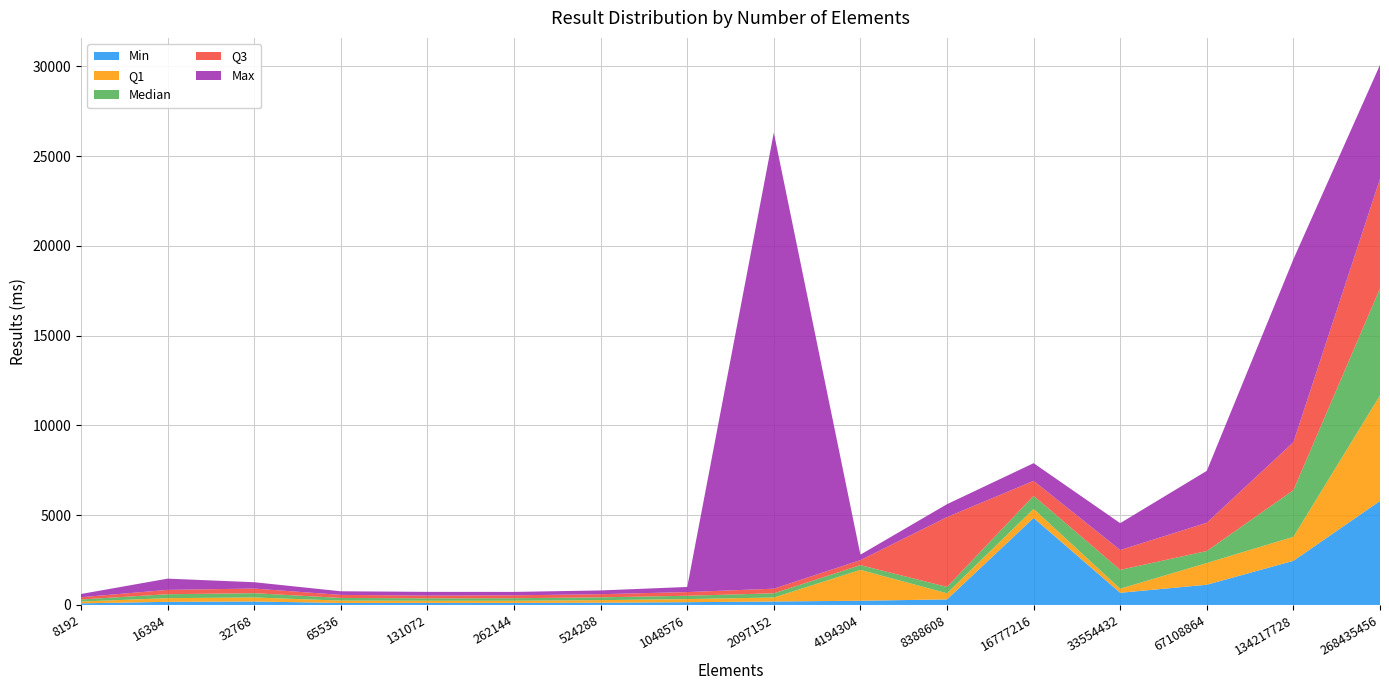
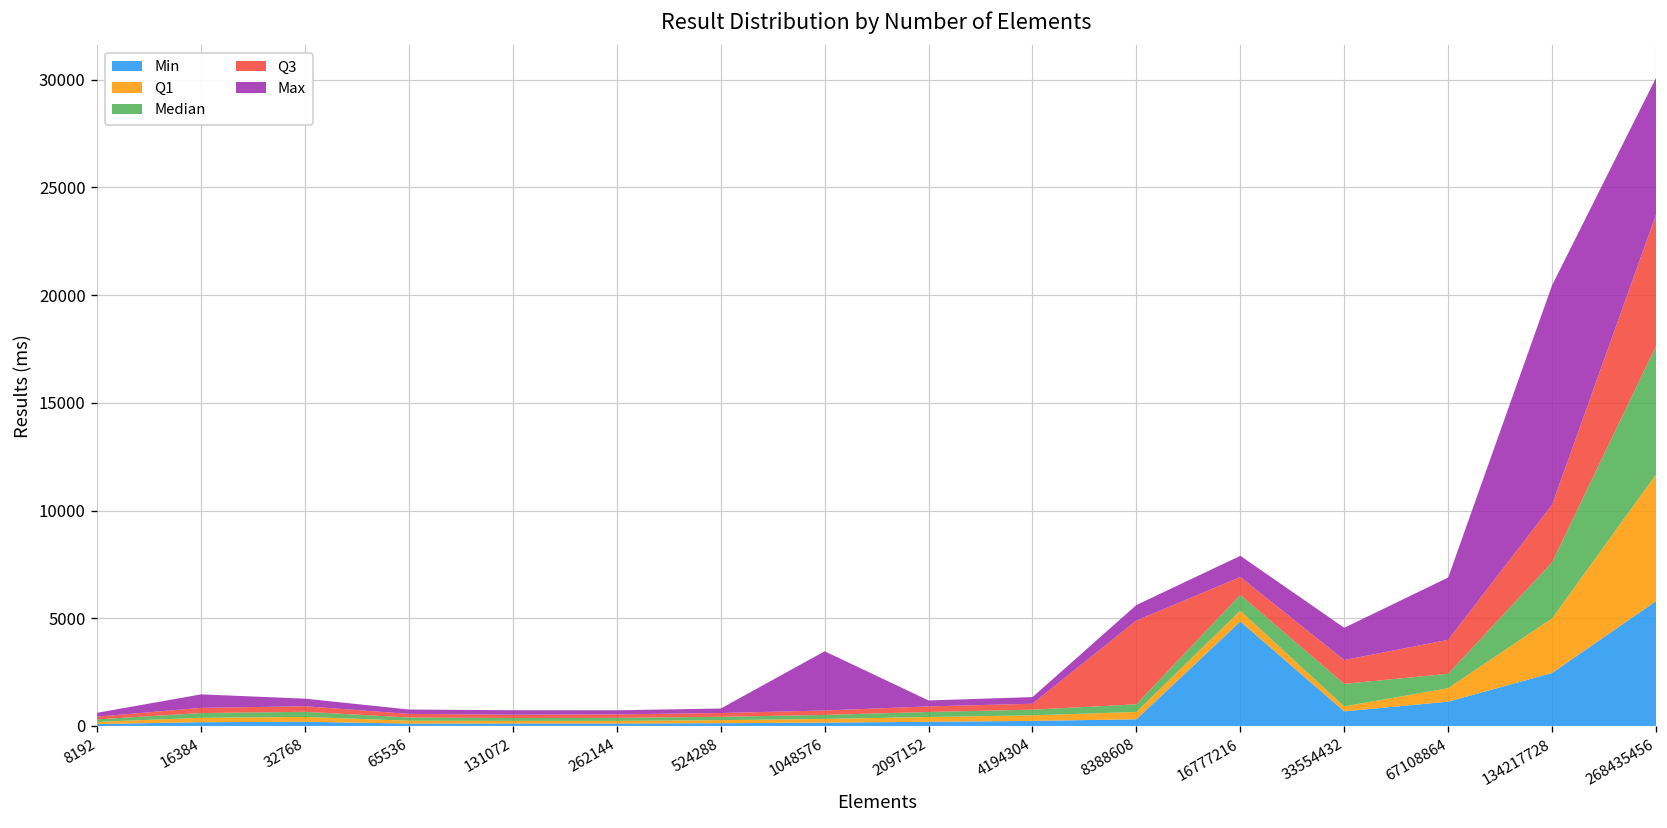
Max, 1048576: 300 -> 2700
Max, 2097152: 25400 -> 300
Q1, 4194304: 1700 -> 300
Q1, 67108864: 1200 -> 600
Q1, 134217728: 1300 -> 2500
